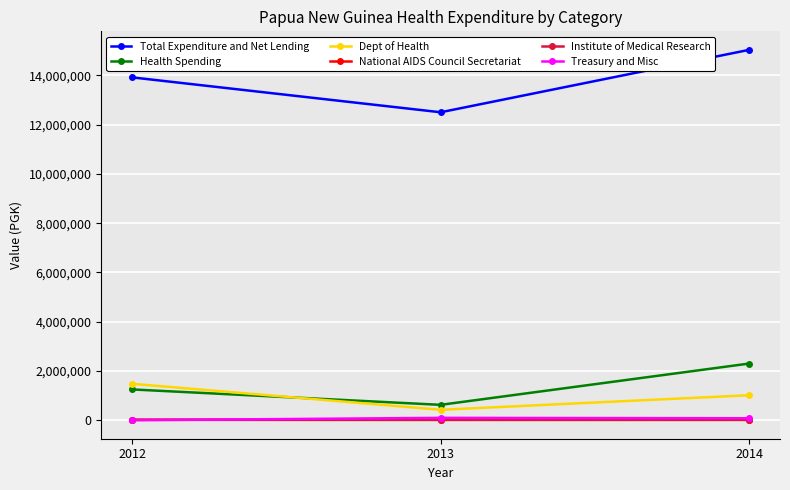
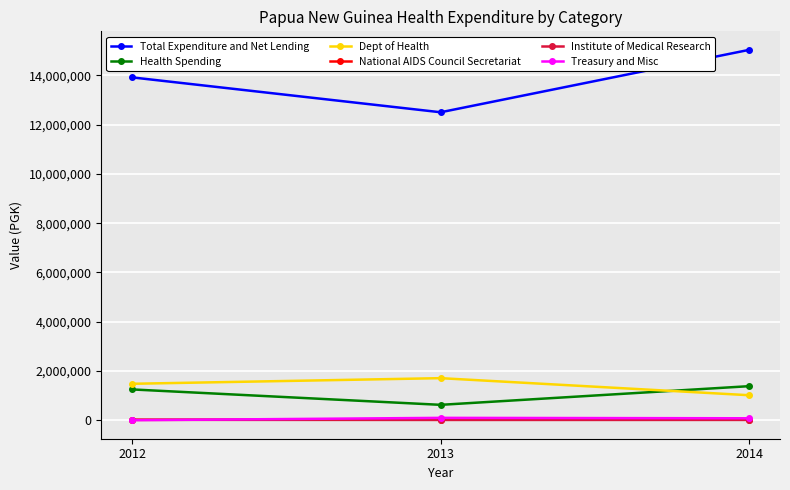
Dept of Health, 2013: 400,000 -> 1,700,000
Health Spending, 2014: 2,300,000 -> 1,400,000
